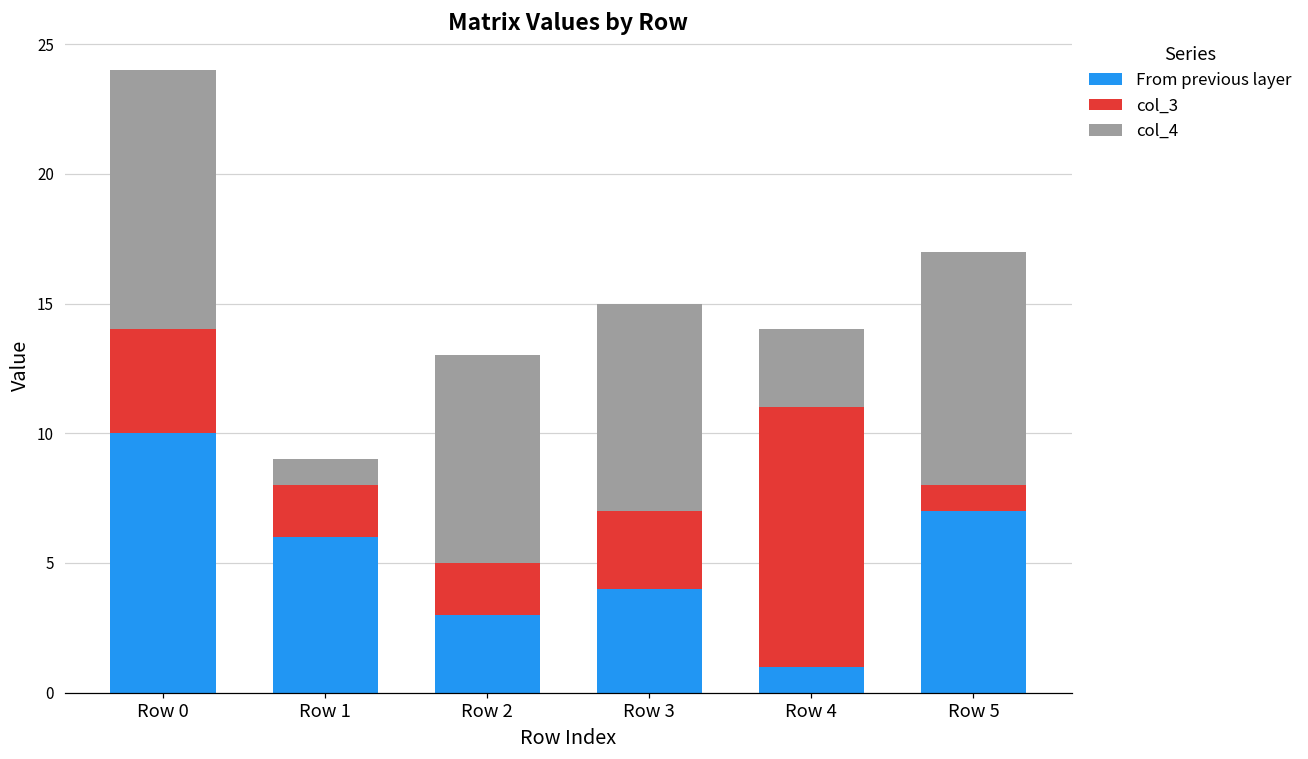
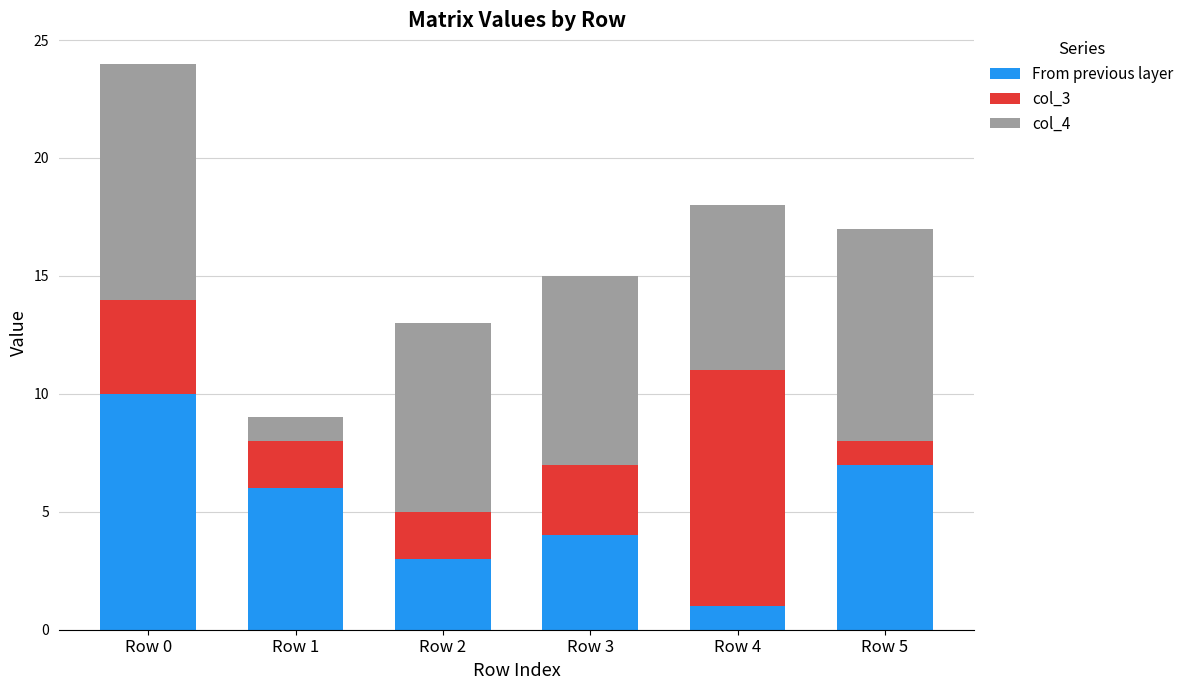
col_4, Row 4: 3 -> 7
